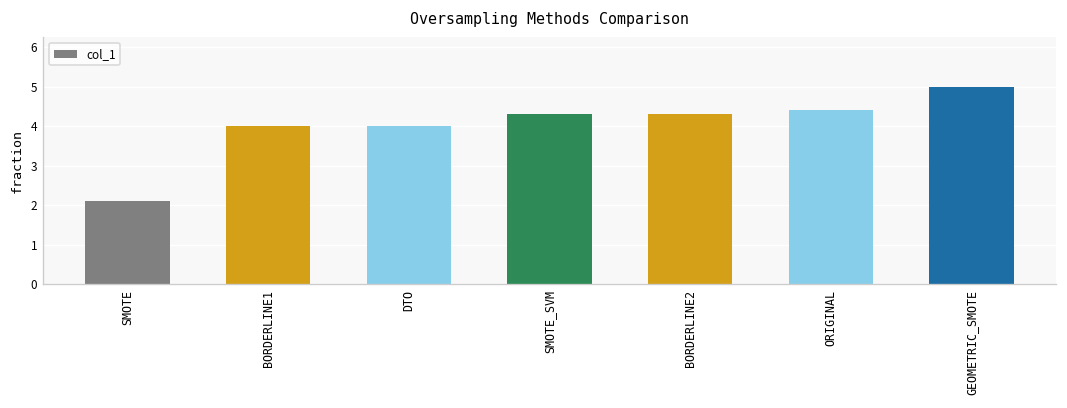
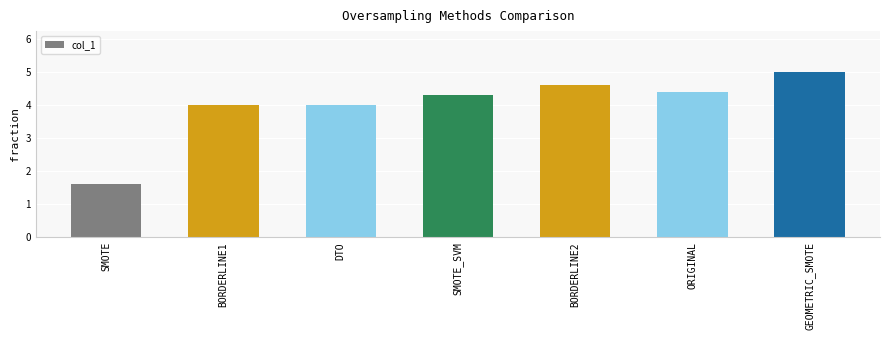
SMOTE: 2.1 -> 1.6
BORDERLINE2: 4.3 -> 4.6
